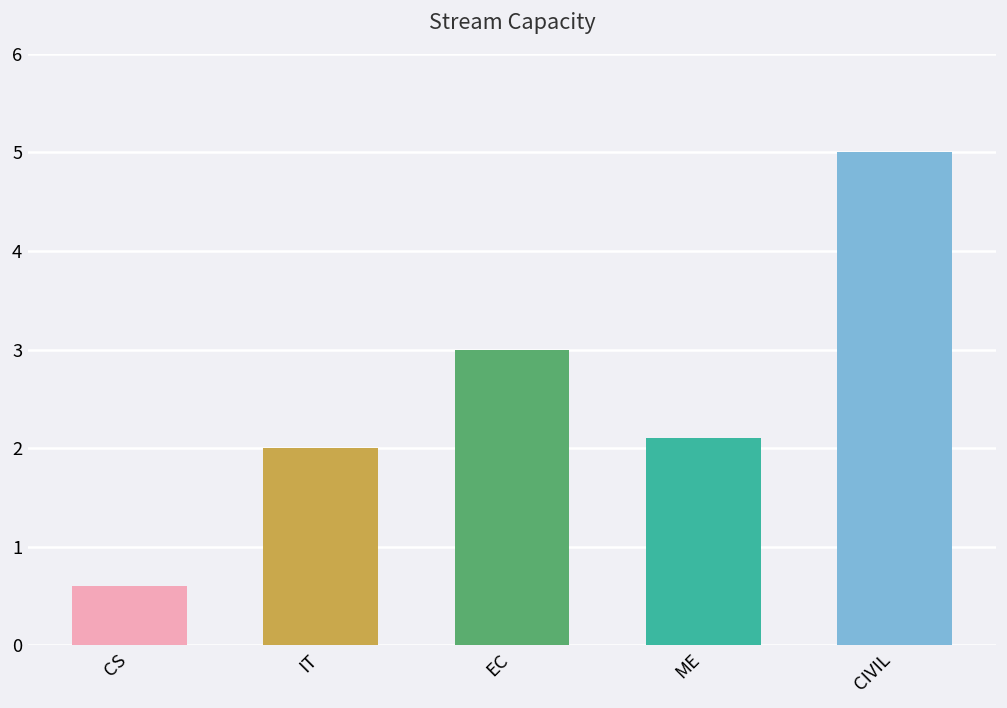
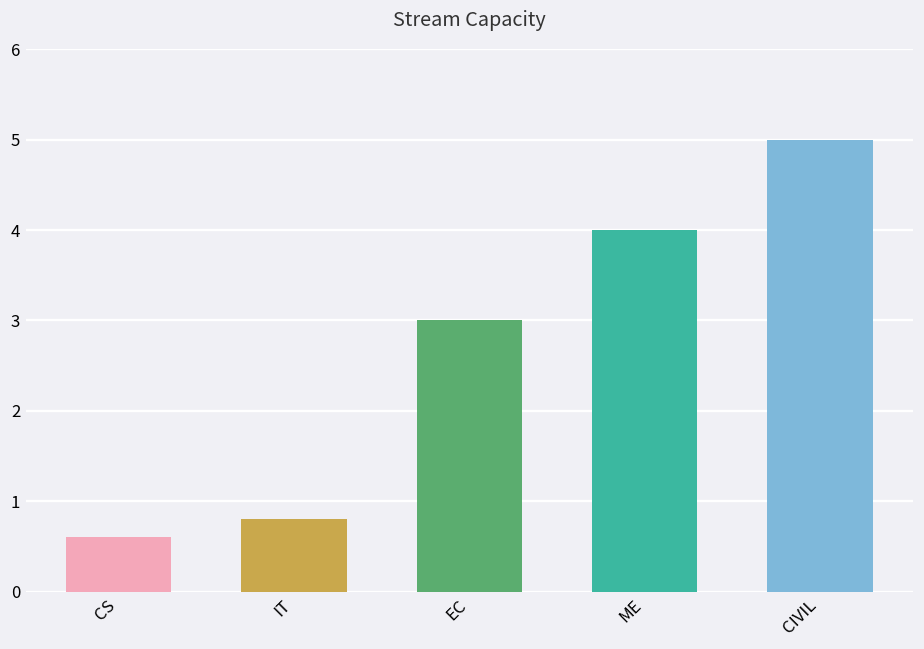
IT: 2.0 -> 0.8
ME: 2.1 -> 4.0
